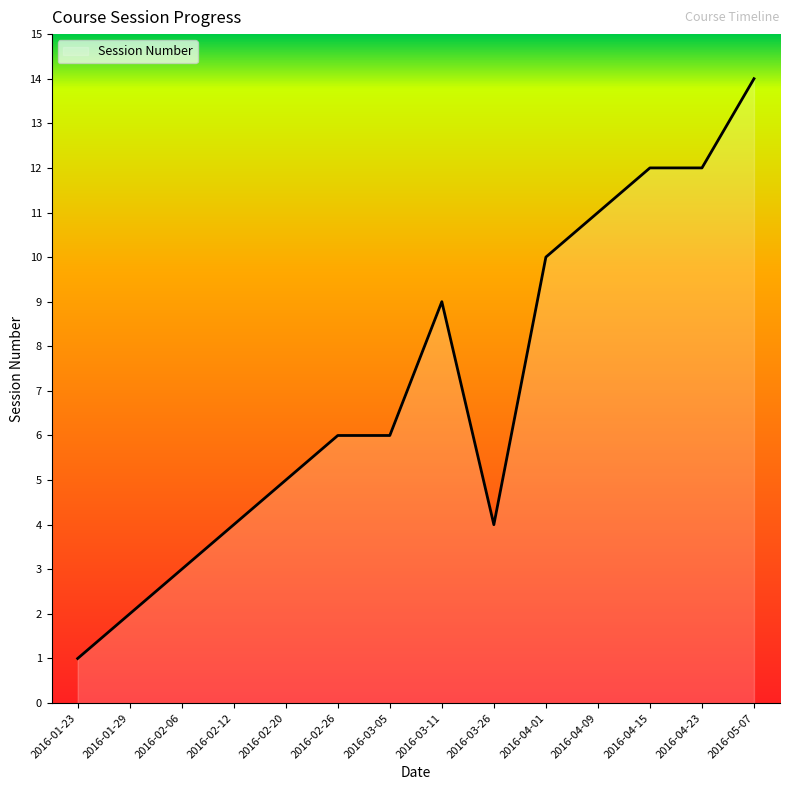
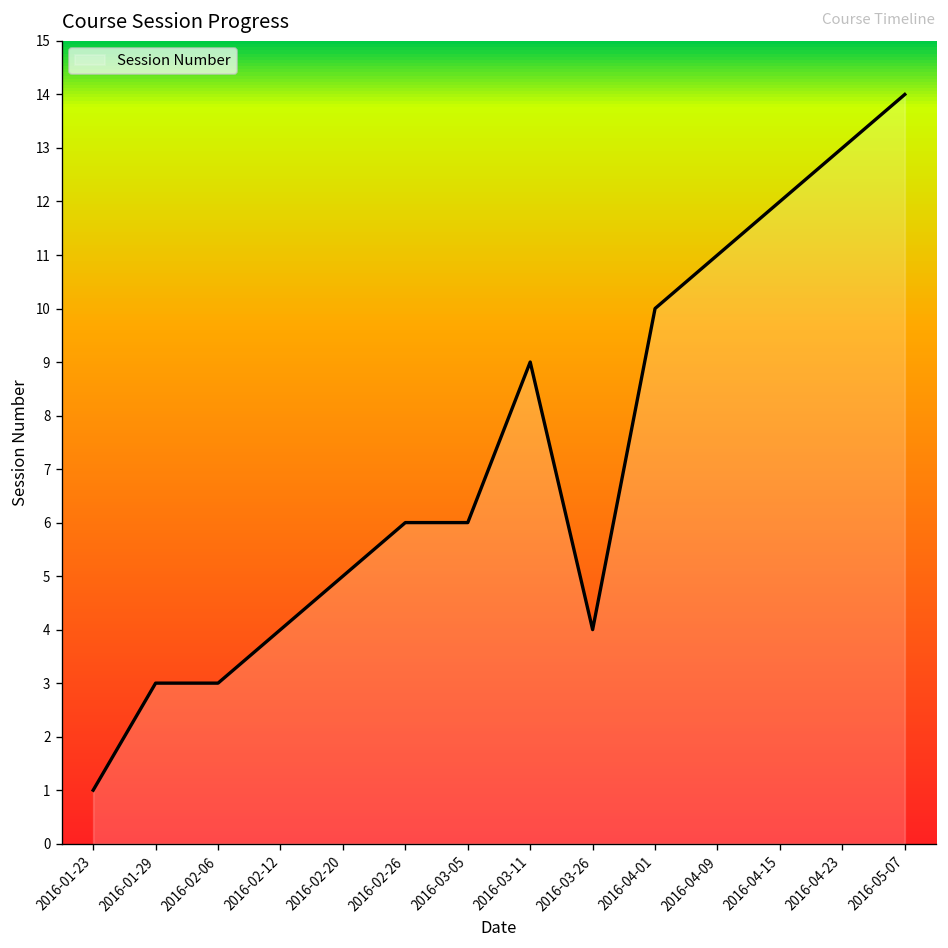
2016-01-29: 2 -> 3
2016-04-23: 12 -> 13
